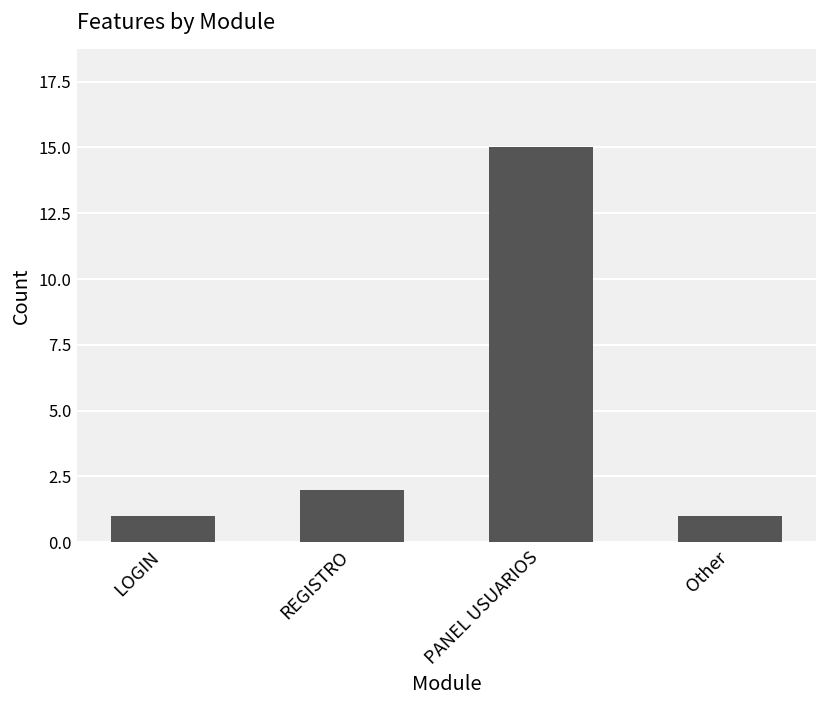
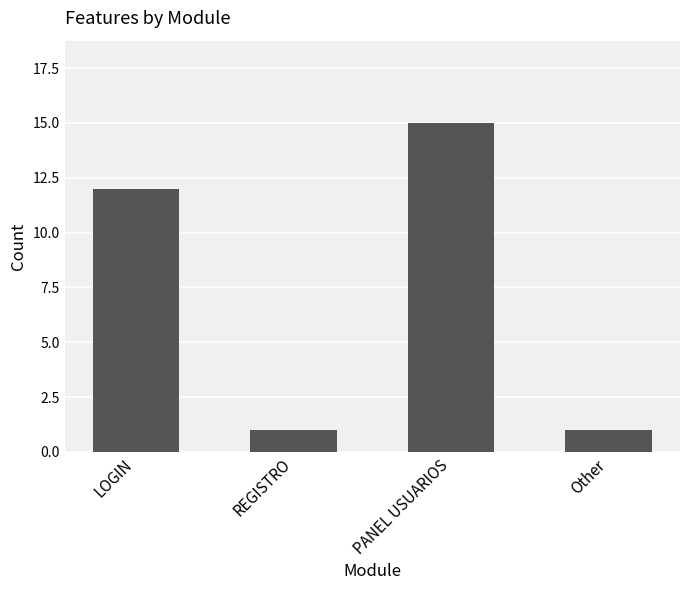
LOGIN: 1 -> 12
REGISTRO: 2 -> 1
